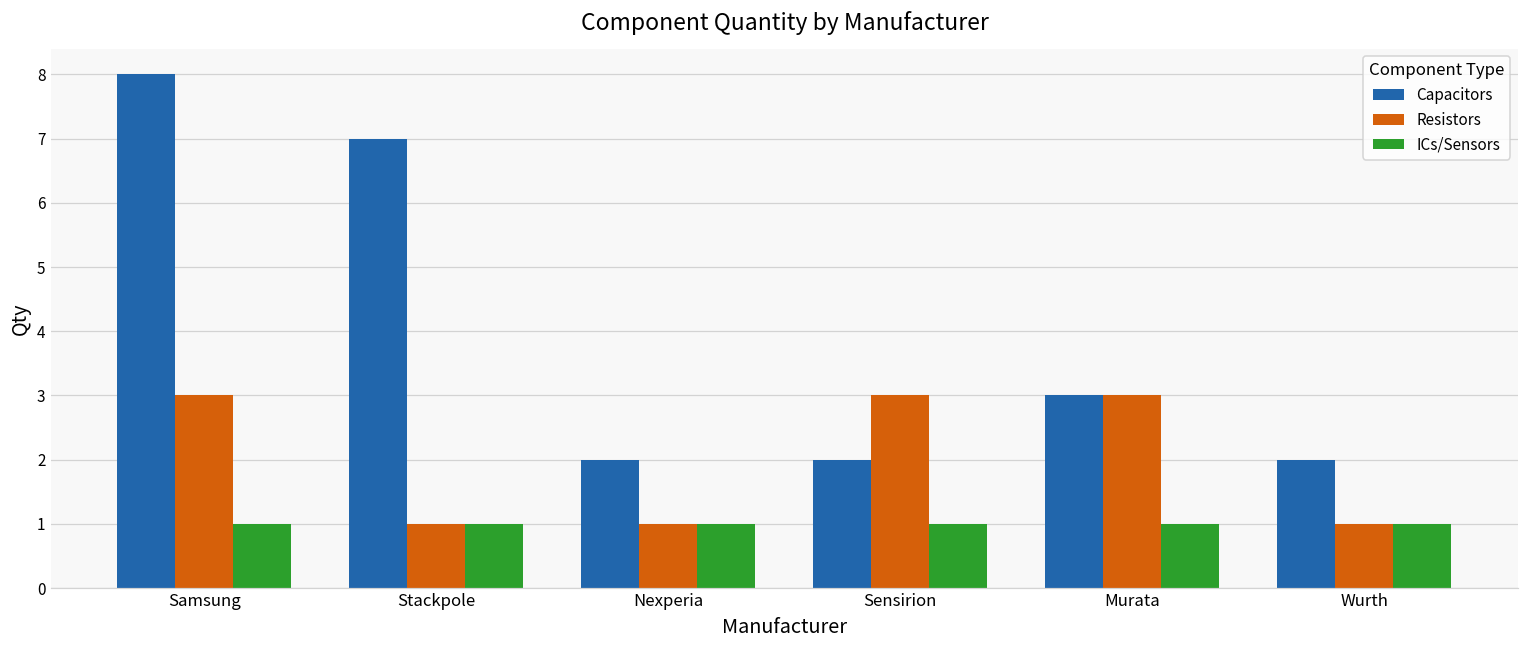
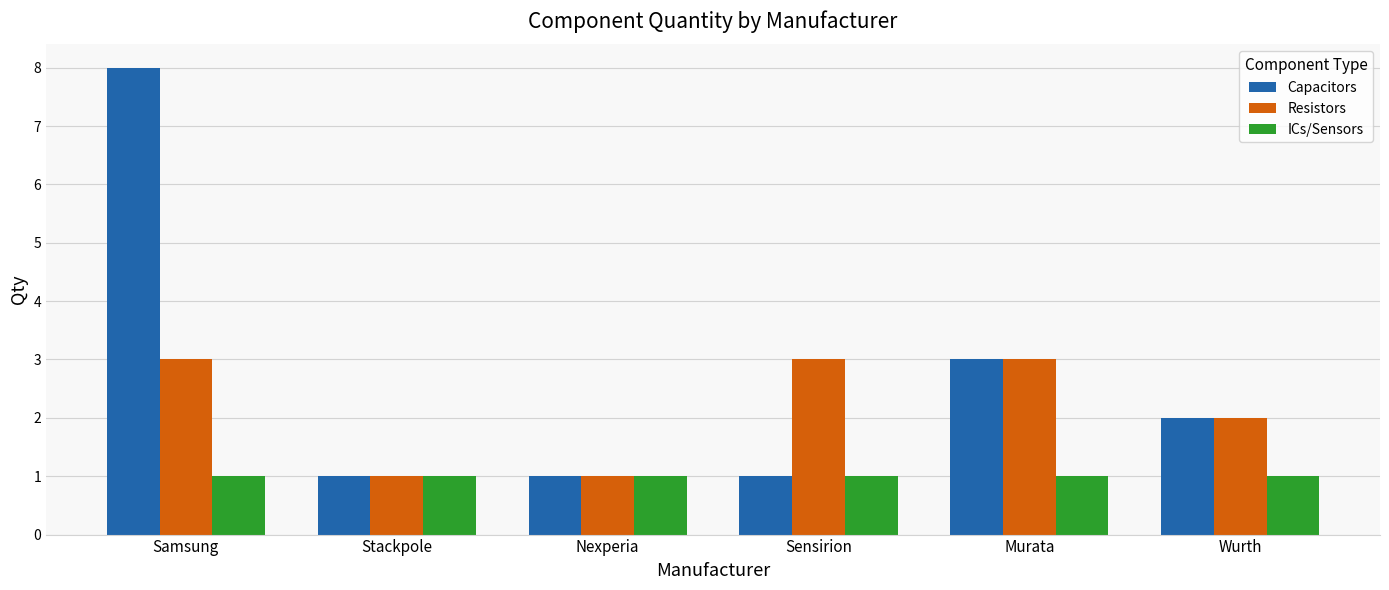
Capacitors, Stackpole: 7 -> 1
Capacitors, Nexperia: 2 -> 1
Capacitors, Sensirion: 2 -> 1
Resistors, Wurth: 1 -> 2
